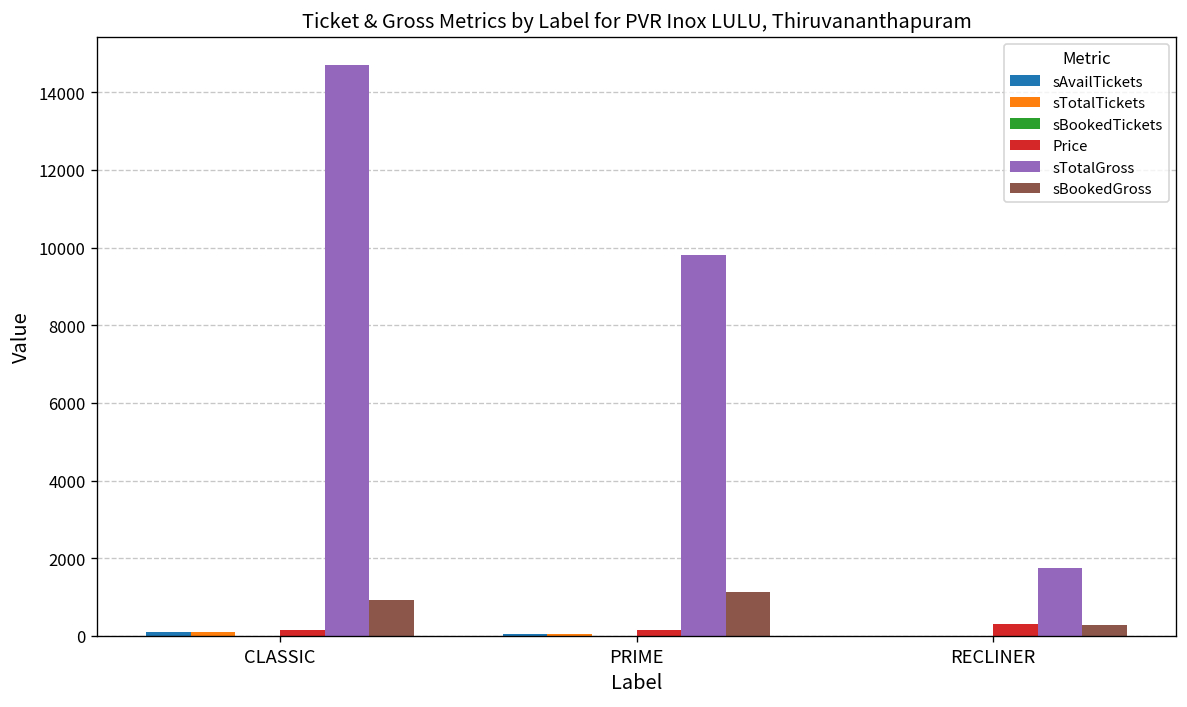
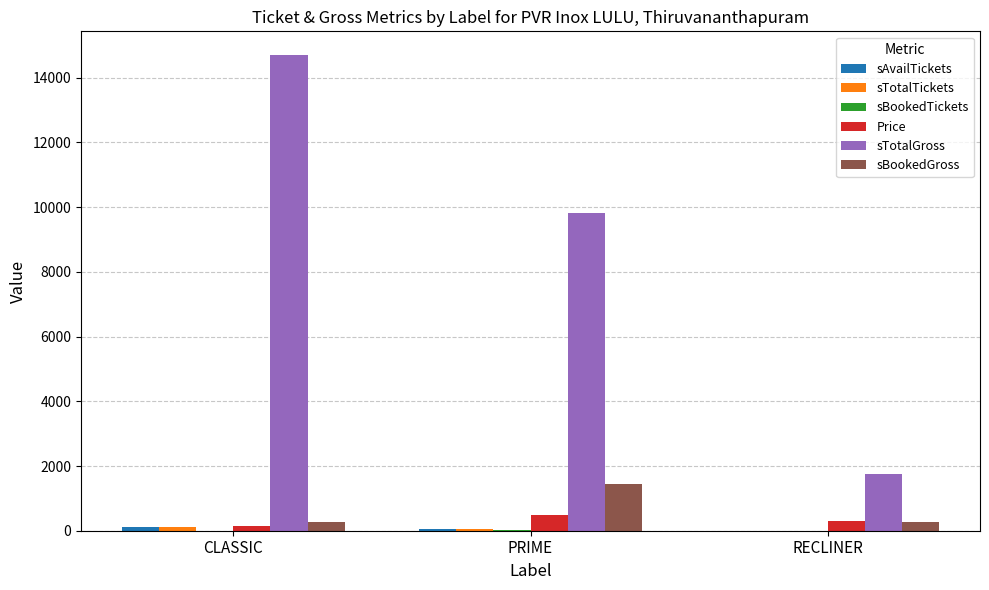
sBookedGross, CLASSIC: 900 -> 300
Price, PRIME: 200 -> 500
sBookedGross, PRIME: 1100 -> 1400
